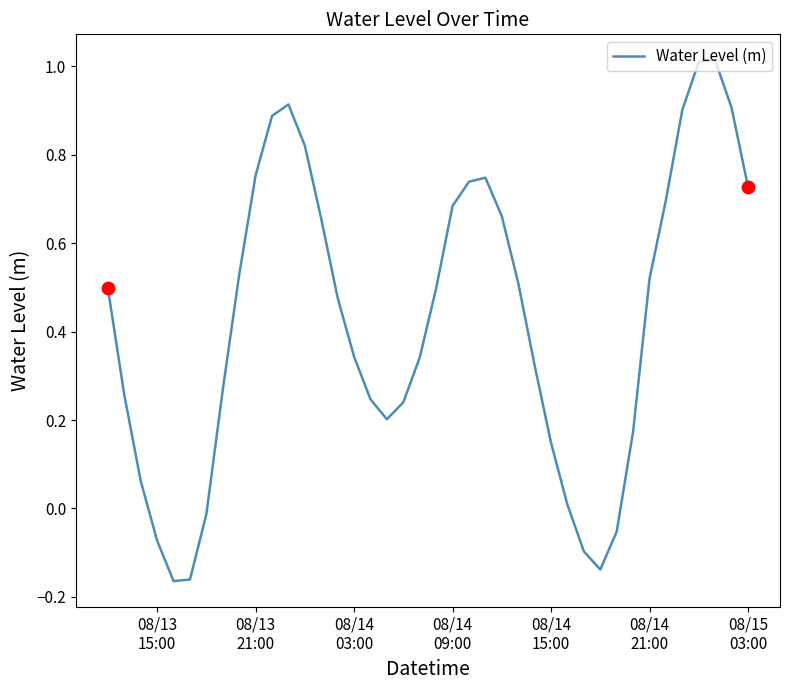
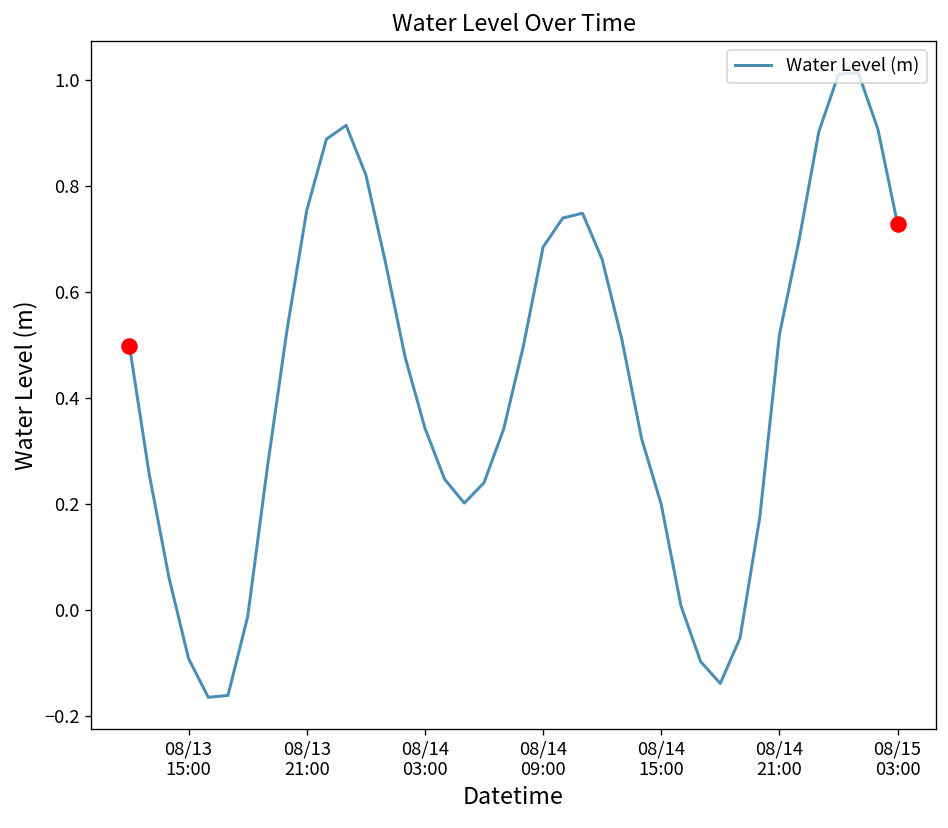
Water Level (m), 08/13 15:00: -0.07 -> -0.09
Water Level (m), 08/14 15:00: 0.15 -> 0.20
